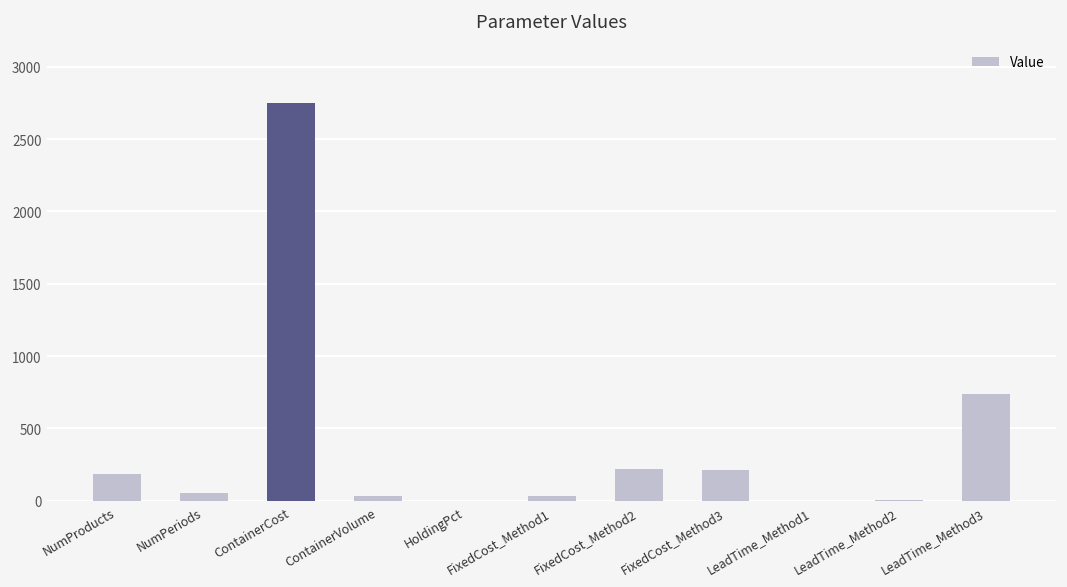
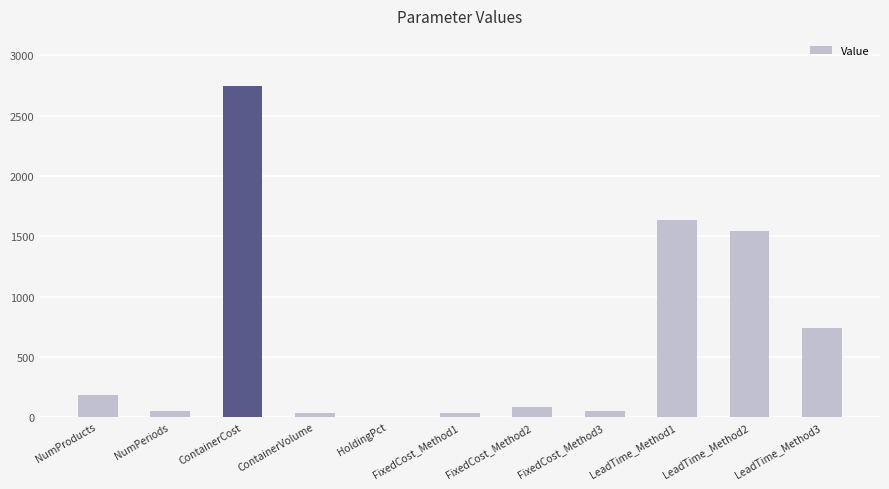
FixedCost_Method2: 220 -> 80
FixedCost_Method3: 210 -> 50
LeadTime_Method1: 0 -> 1640
LeadTime_Method2: 0 -> 1550
